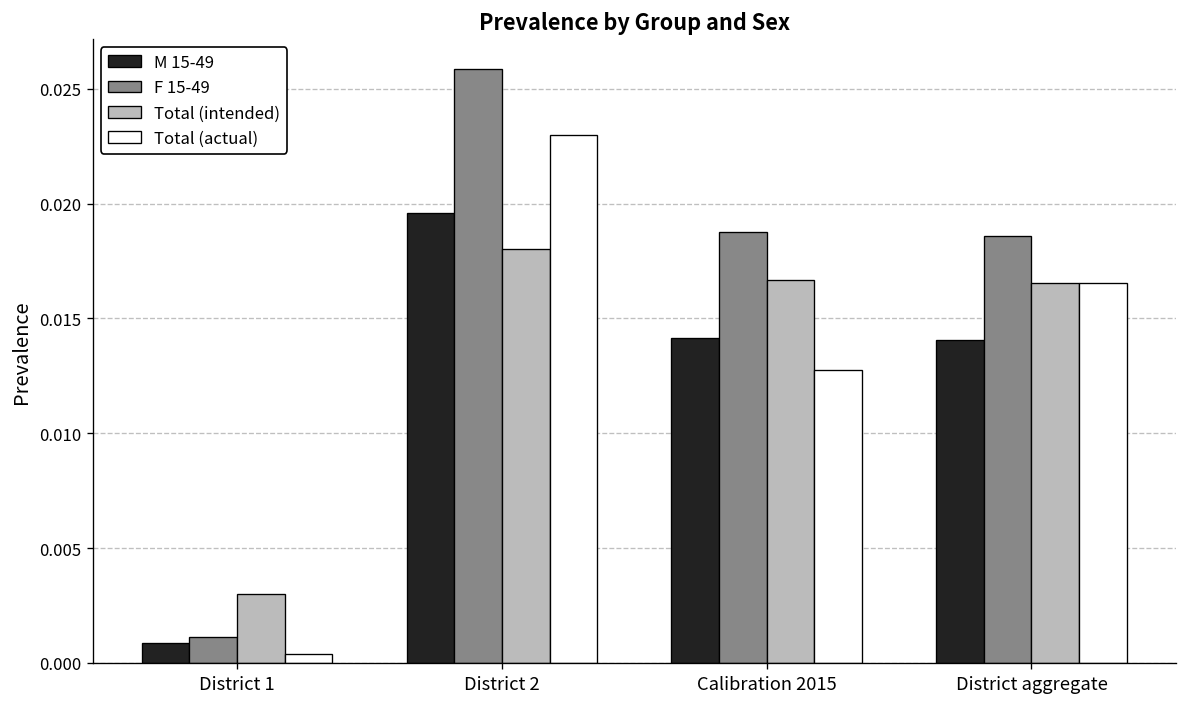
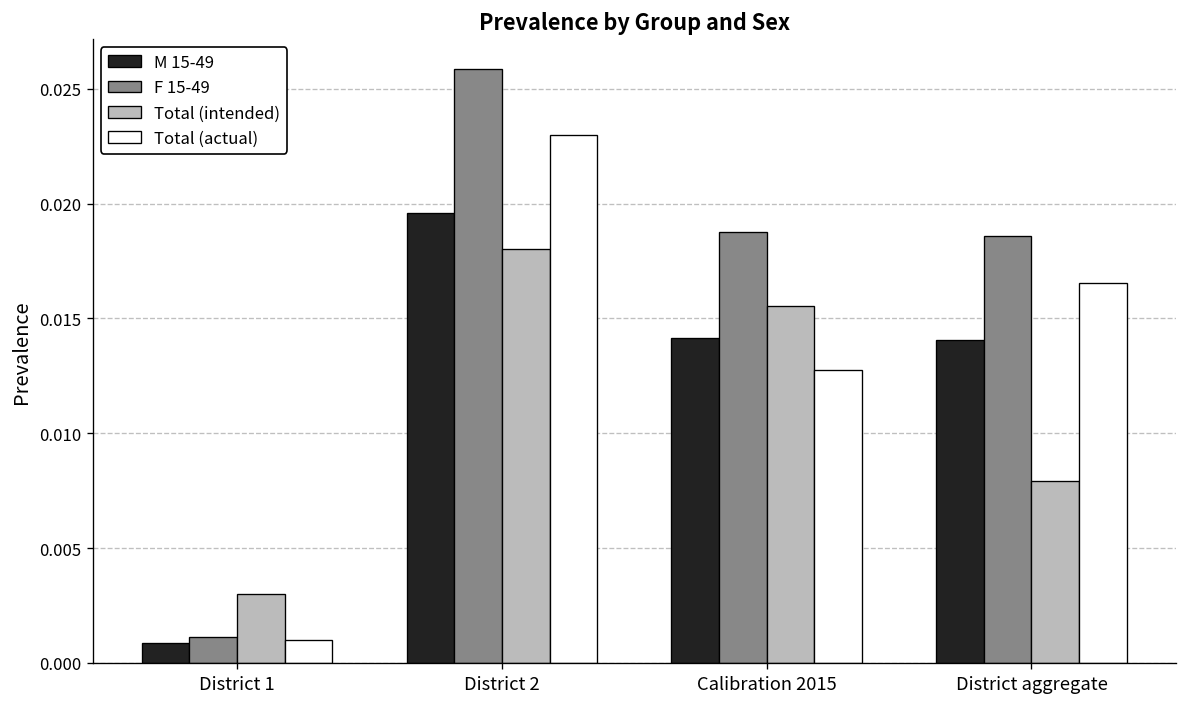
Total (actual), District 1: 0.0004 -> 0.0010
Total (intended), Calibration 2015: 0.0167 -> 0.0156
Total (intended), District aggregate: 0.0165 -> 0.0079
